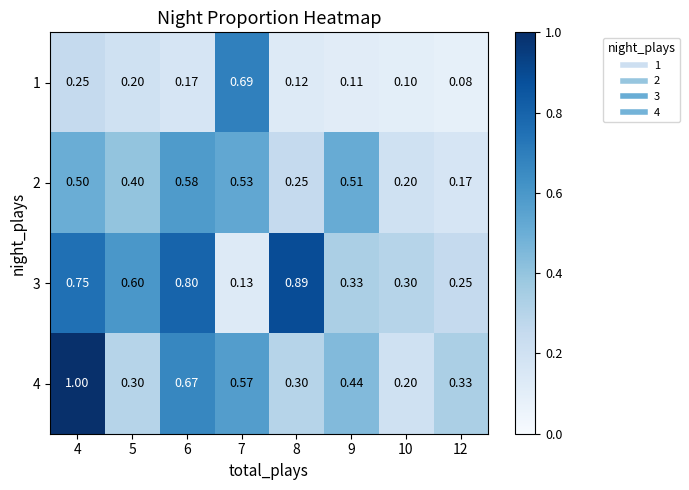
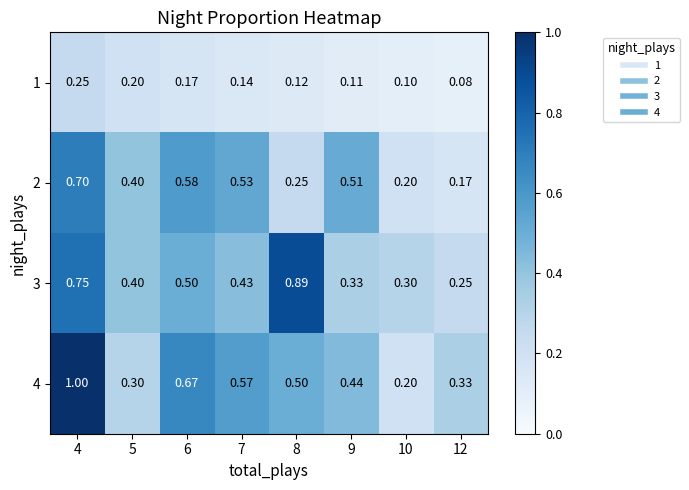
1, 7: 0.69 -> 0.14
2, 4: 0.50 -> 0.70
3, 5: 0.60 -> 0.40
3, 6: 0.80 -> 0.50
3, 7: 0.13 -> 0.43
4, 8: 0.30 -> 0.50
